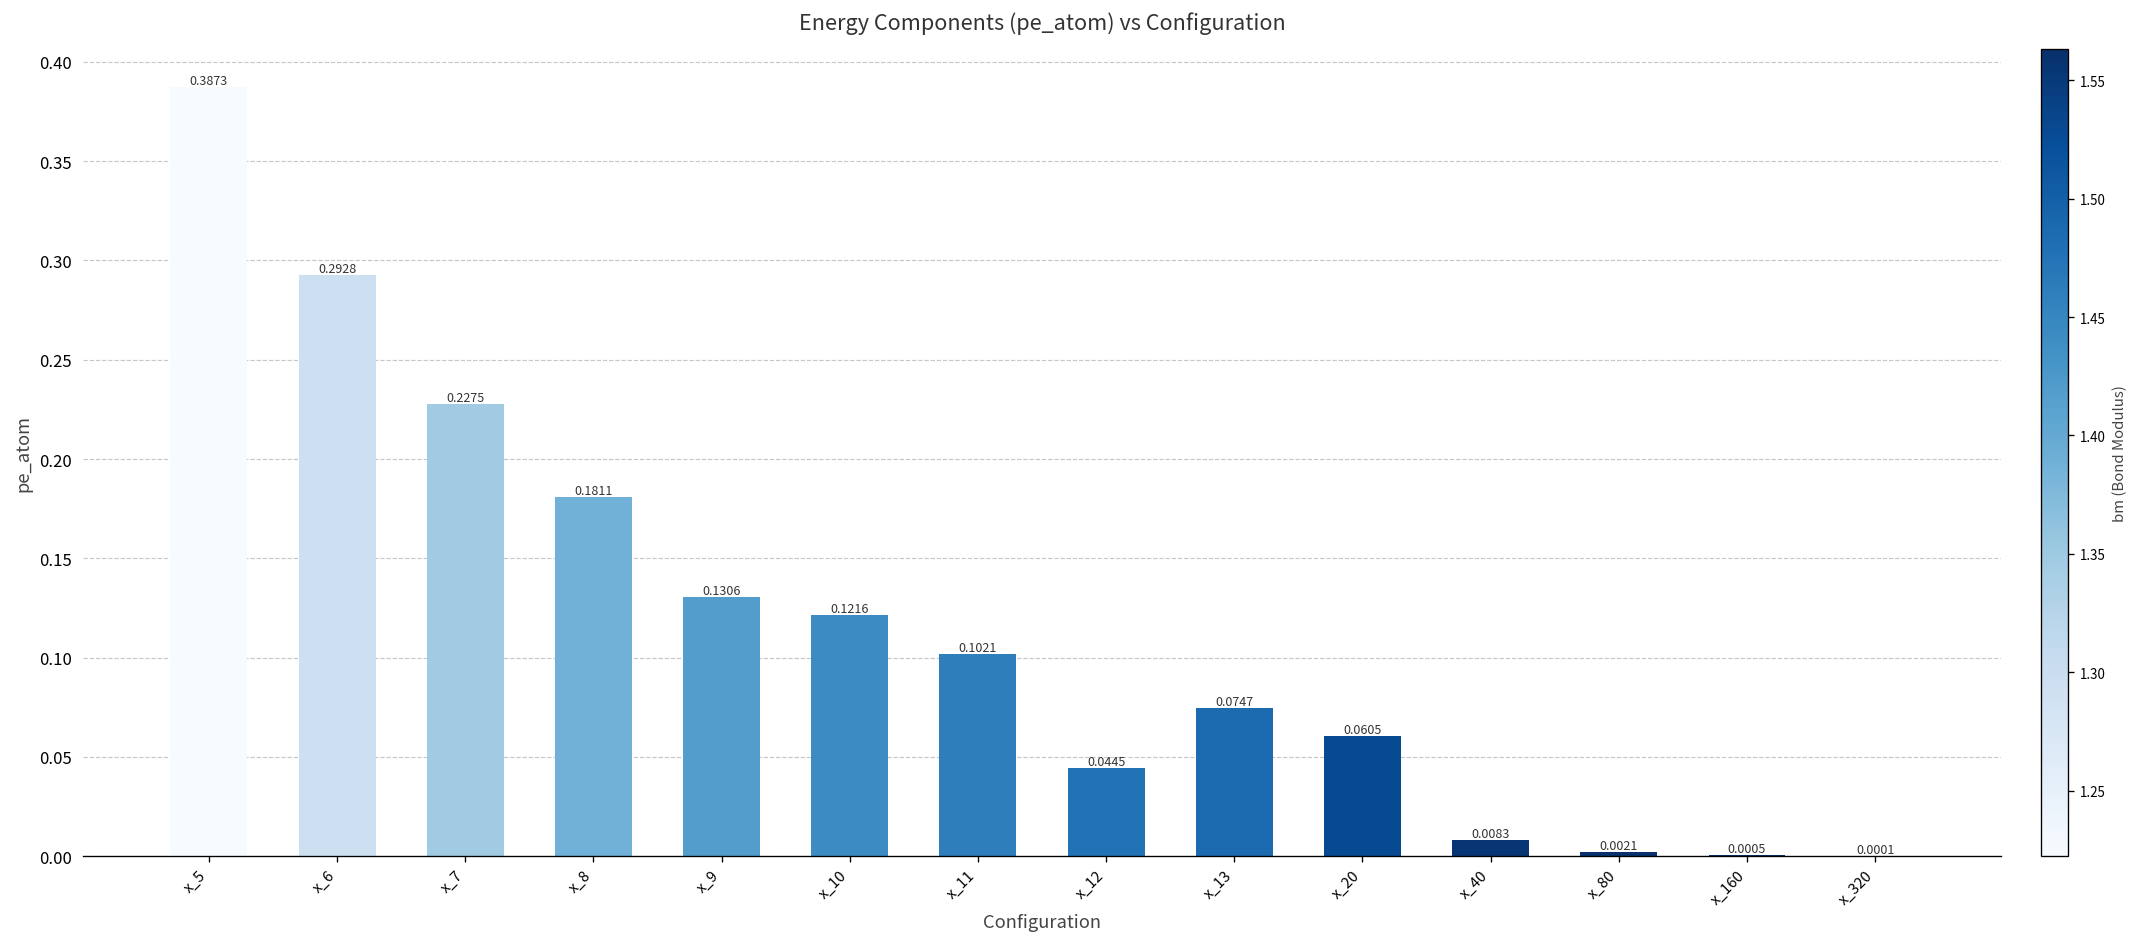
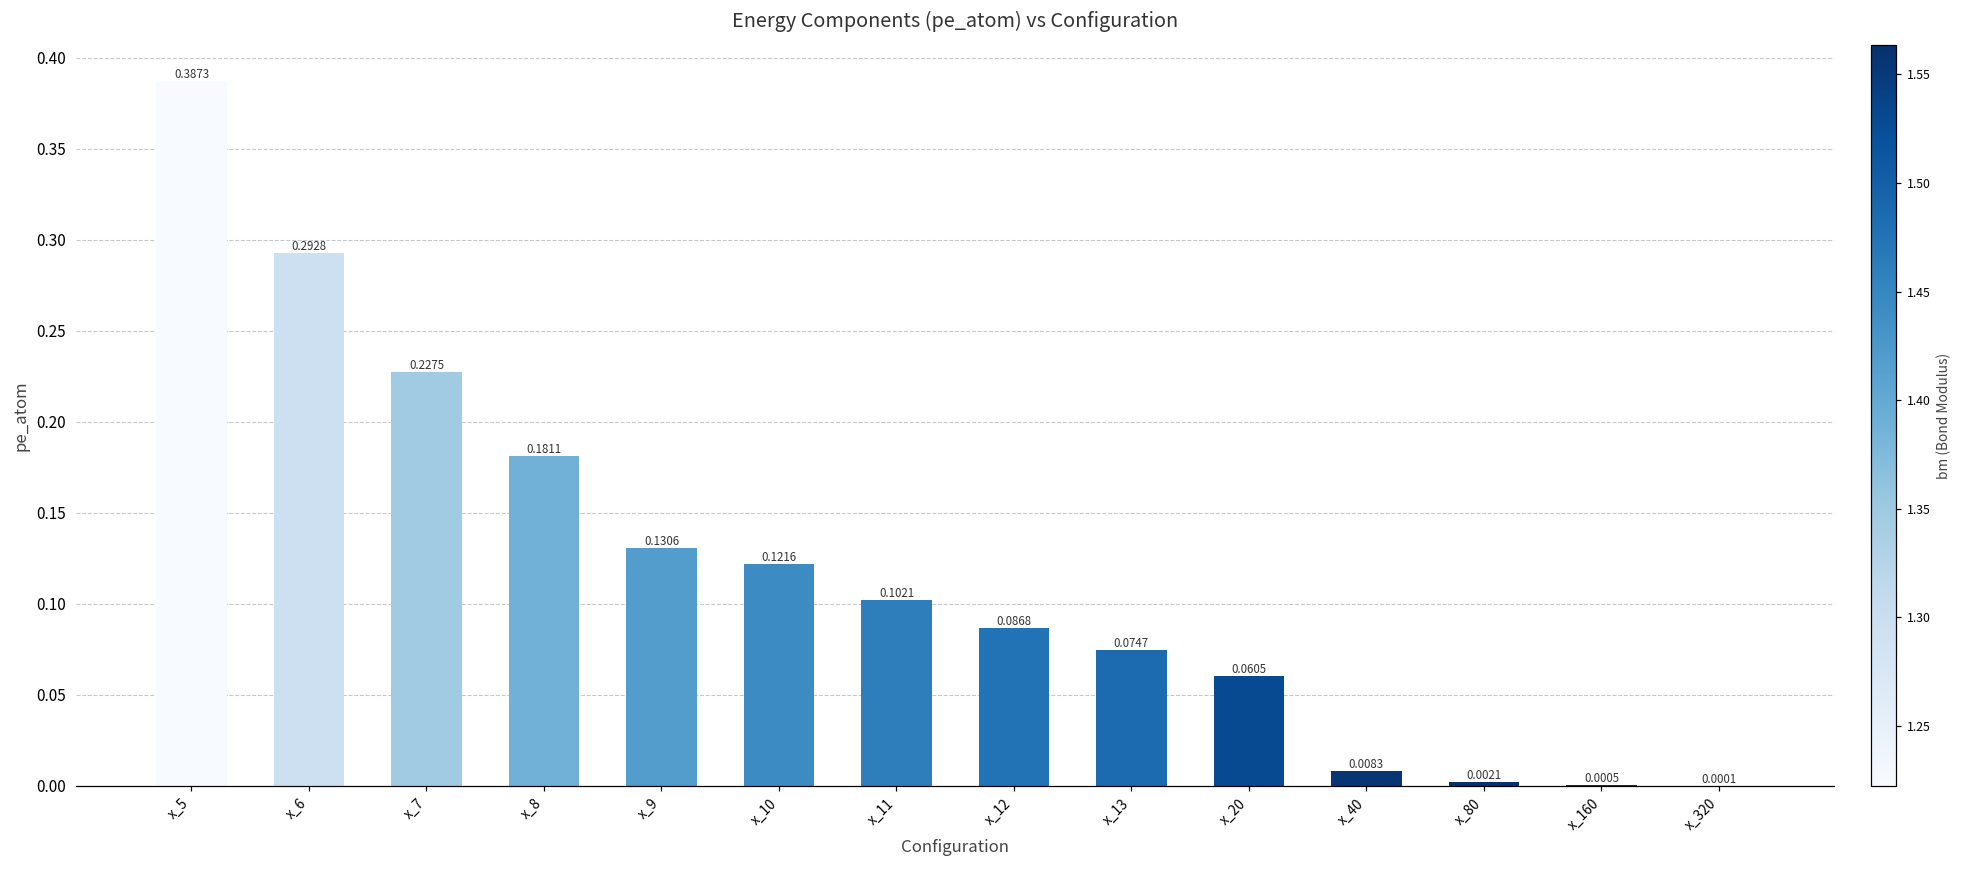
x_12: 0.0445 -> 0.0868
